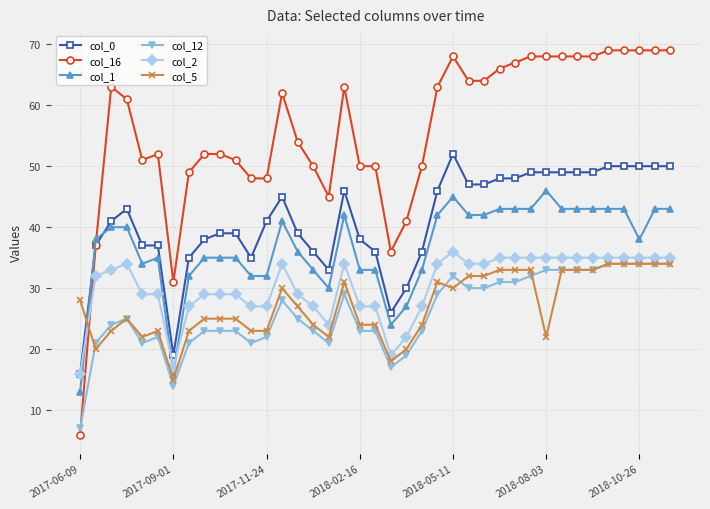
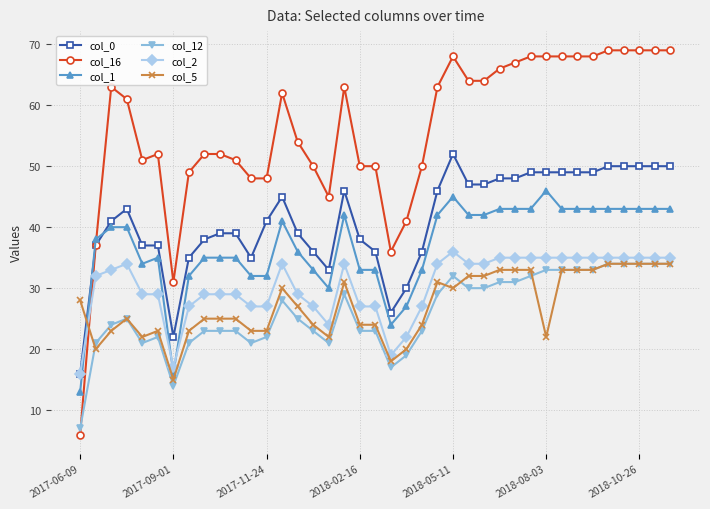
col_0, 2017-09-01: 19 -> 22
col_1, 2018-10-26: 38 -> 43
